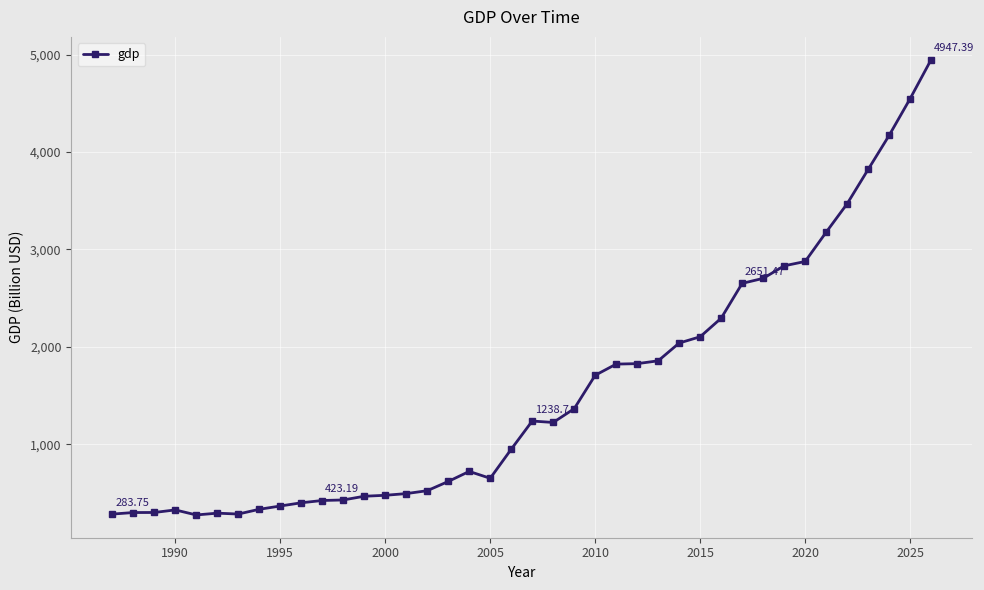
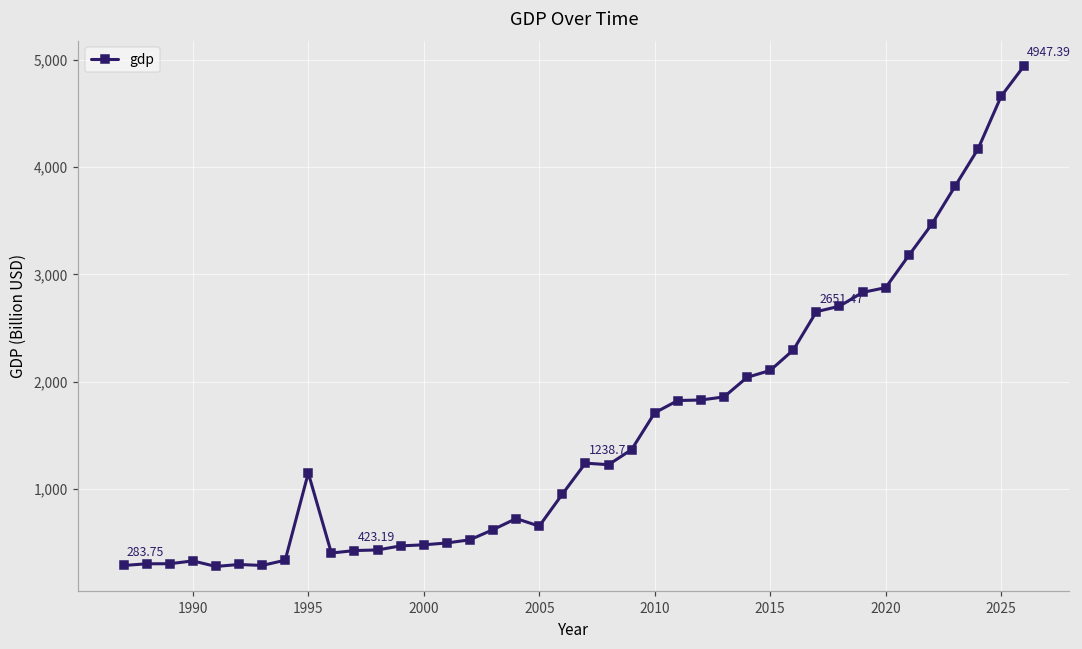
1995: 400 -> 1,100
2025: 4,500 -> 4,700
